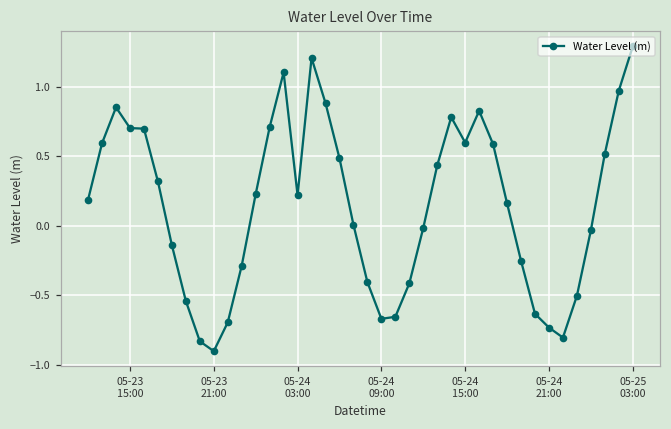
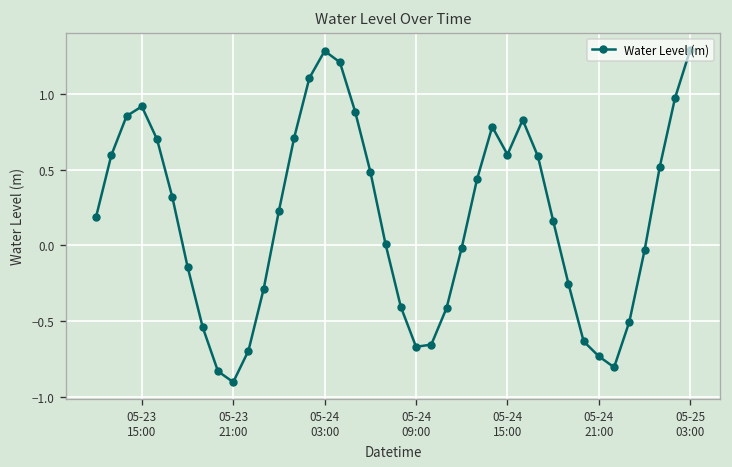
05-23 15:00: 0.70 -> 0.92
05-24 03:00: 0.22 -> 1.28
